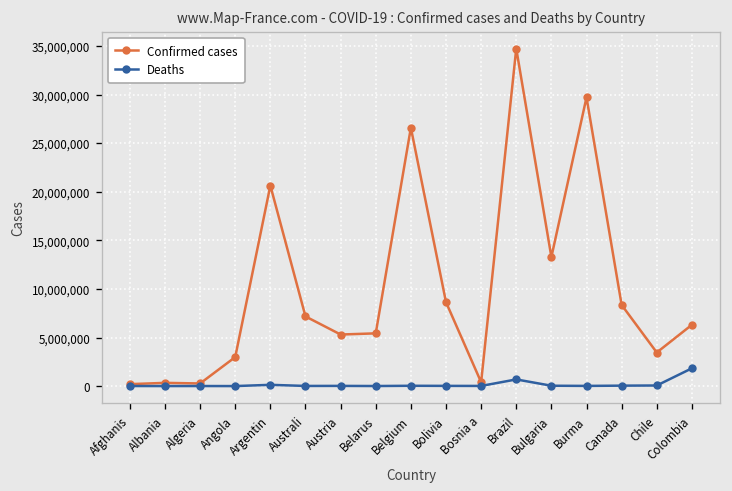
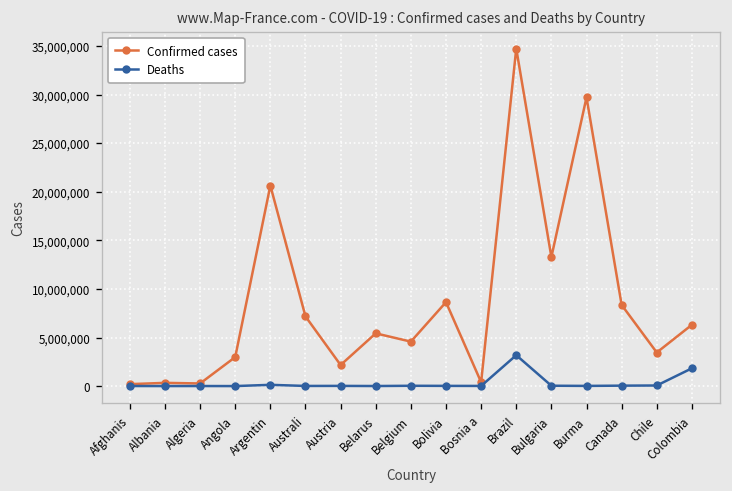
Confirmed cases, Austria: 5,000,000 -> 2,000,000
Confirmed cases, Belgium: 27,000,000 -> 5,000,000
Deaths, Brazil: 1,000,000 -> 3,000,000
